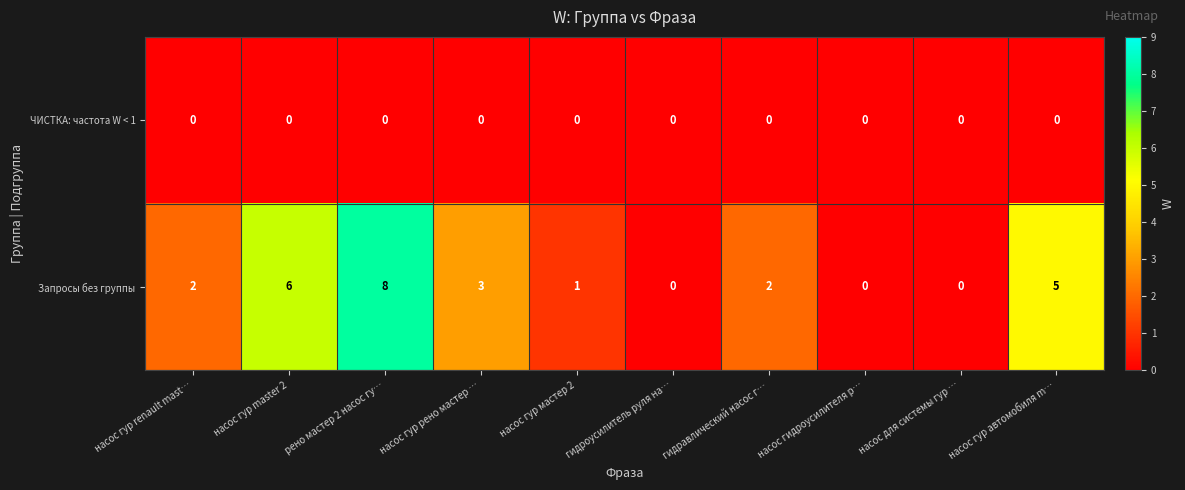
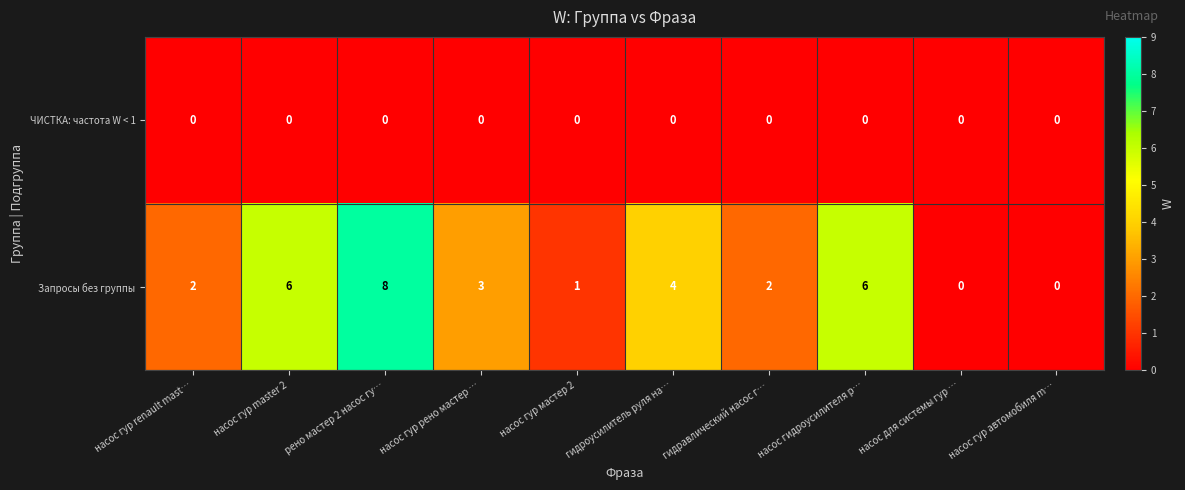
Запросы без группы, гидроусилитель руля на…: 0 -> 4
Запросы без группы, насос гидроусилителя р…: 0 -> 6
Запросы без группы, насос гур автомобиля m…: 5 -> 0
